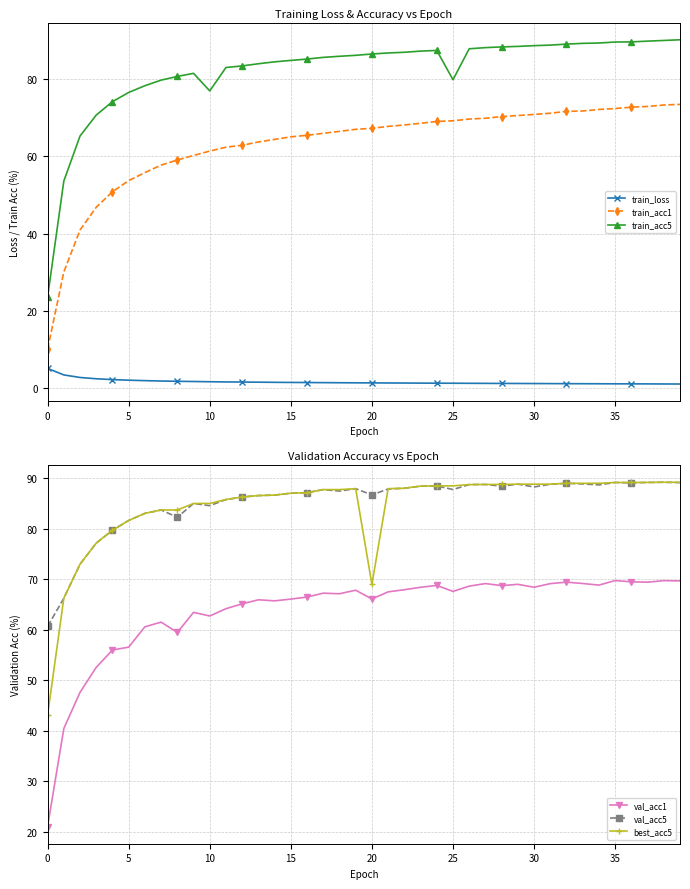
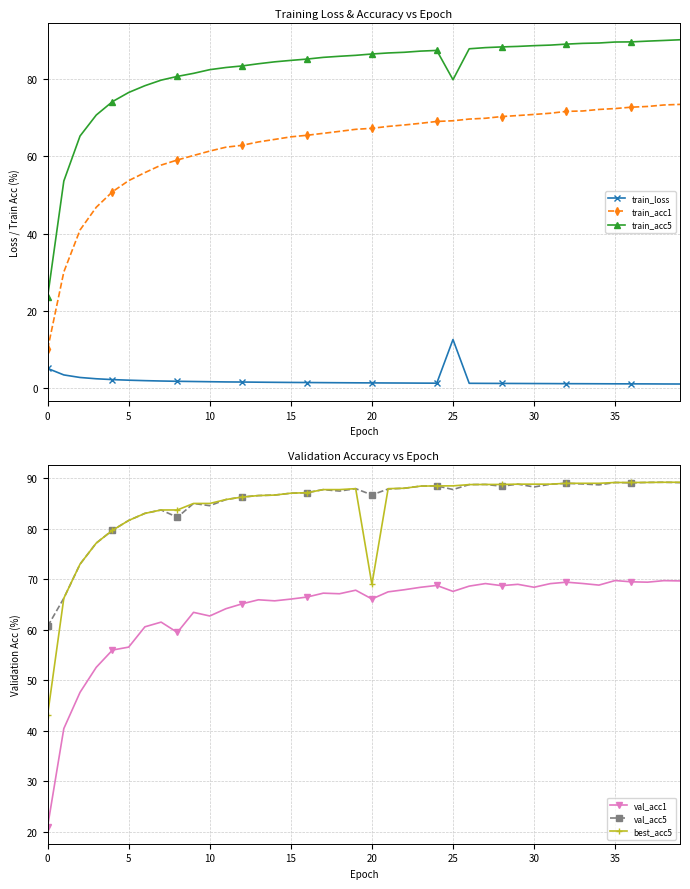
Training Loss & Accuracy vs Epoch, train_acc5, 10: 77 -> 82
Training Loss & Accuracy vs Epoch, train_loss, 25: 1 -> 13
